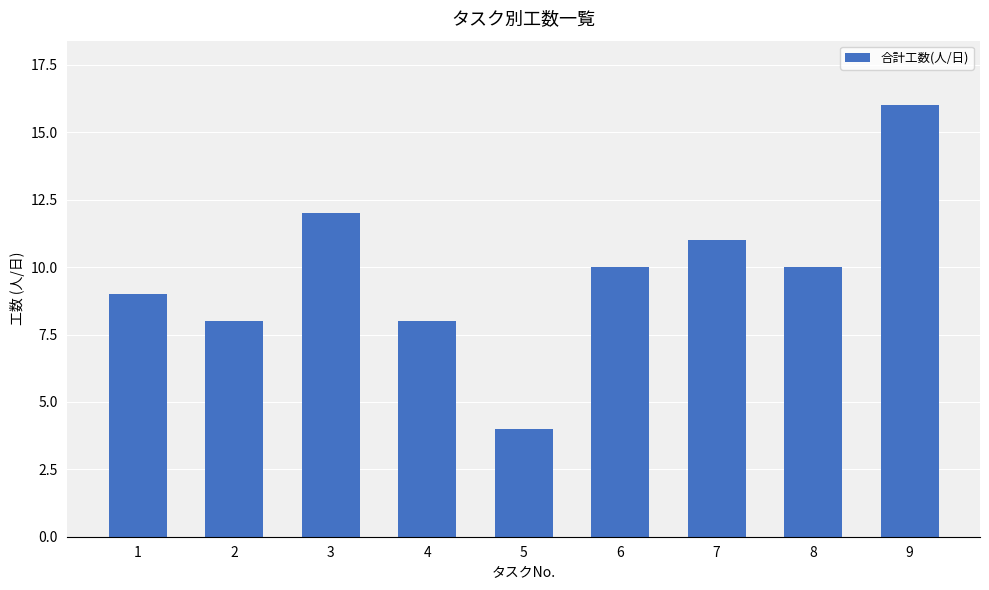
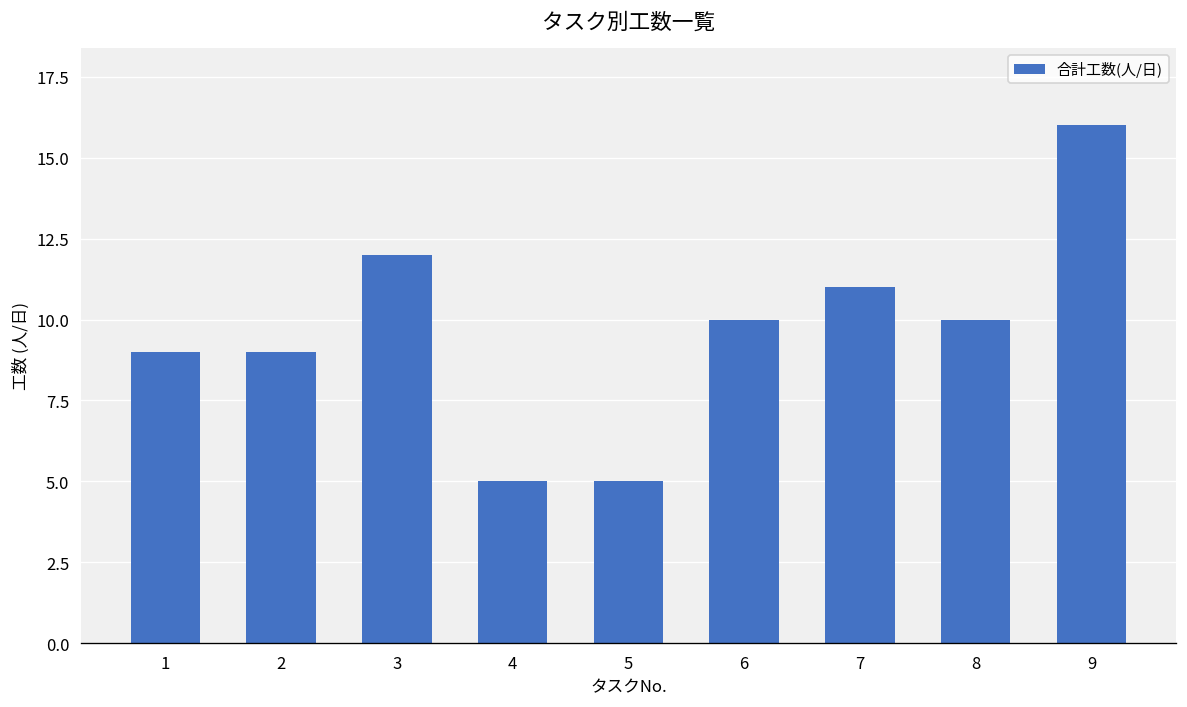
2: 8 -> 9
4: 8 -> 5
5: 4 -> 5
